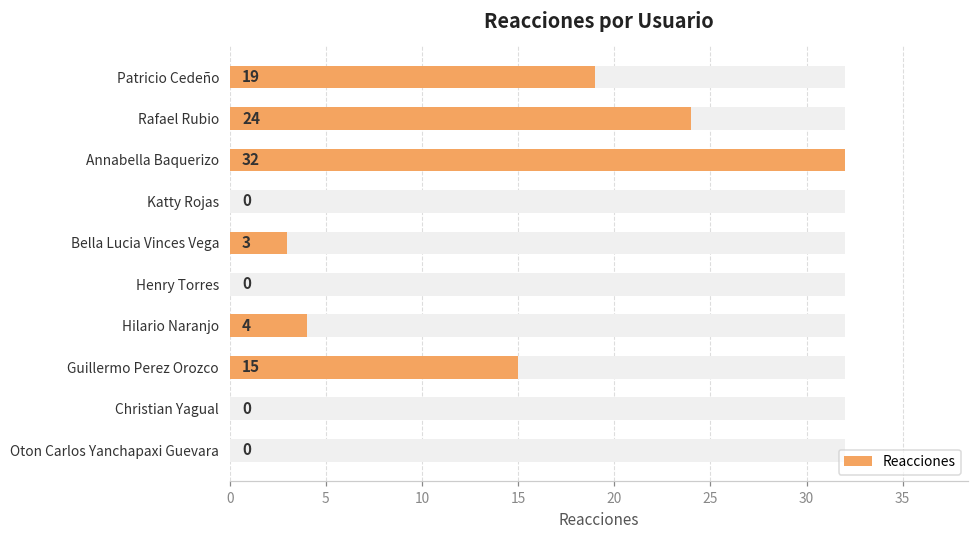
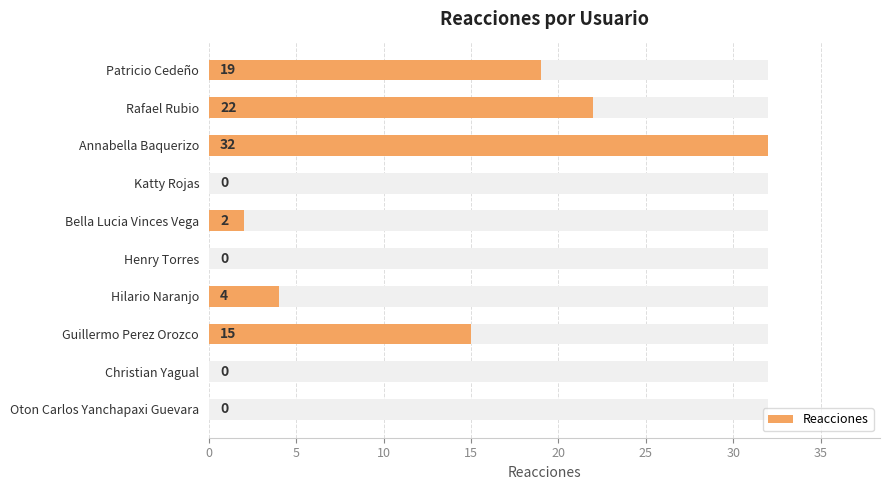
Reacciones, Rafael Rubio: 24 -> 22
Reacciones, Bella Lucia Vinces Vega: 3 -> 2
